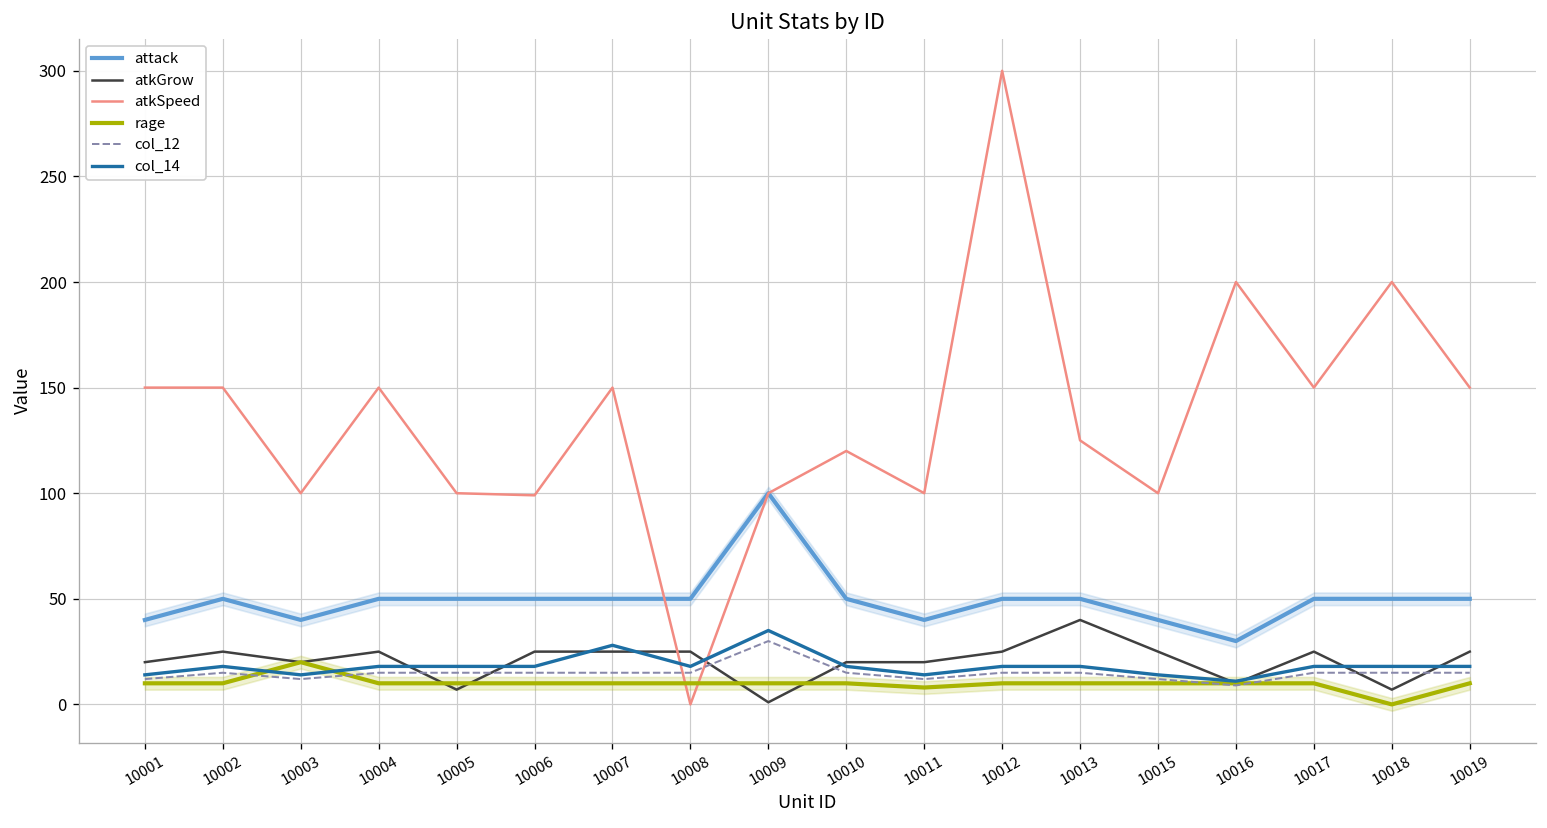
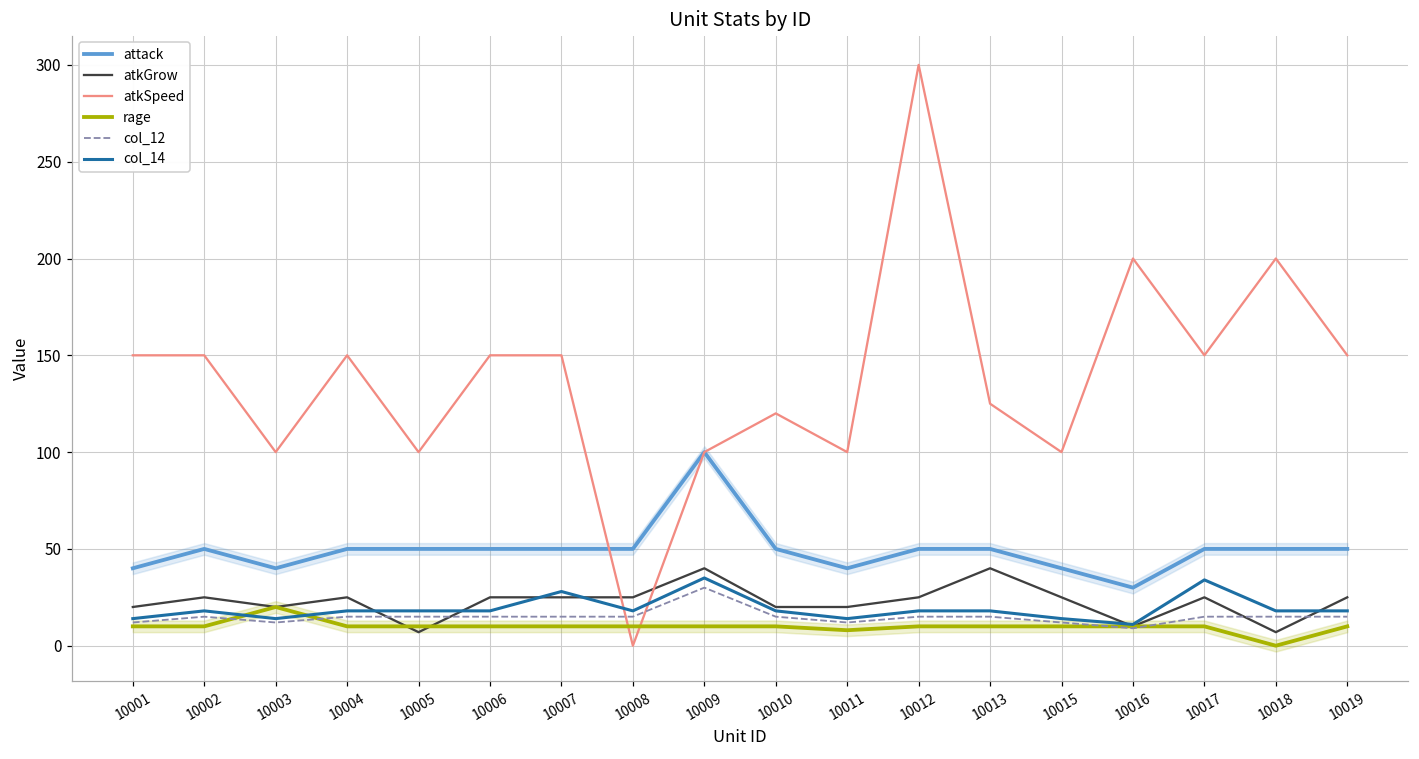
atkSpeed, 10006: 99 -> 150
atkGrow, 10009: 1 -> 40
col_14, 10017: 18 -> 34
